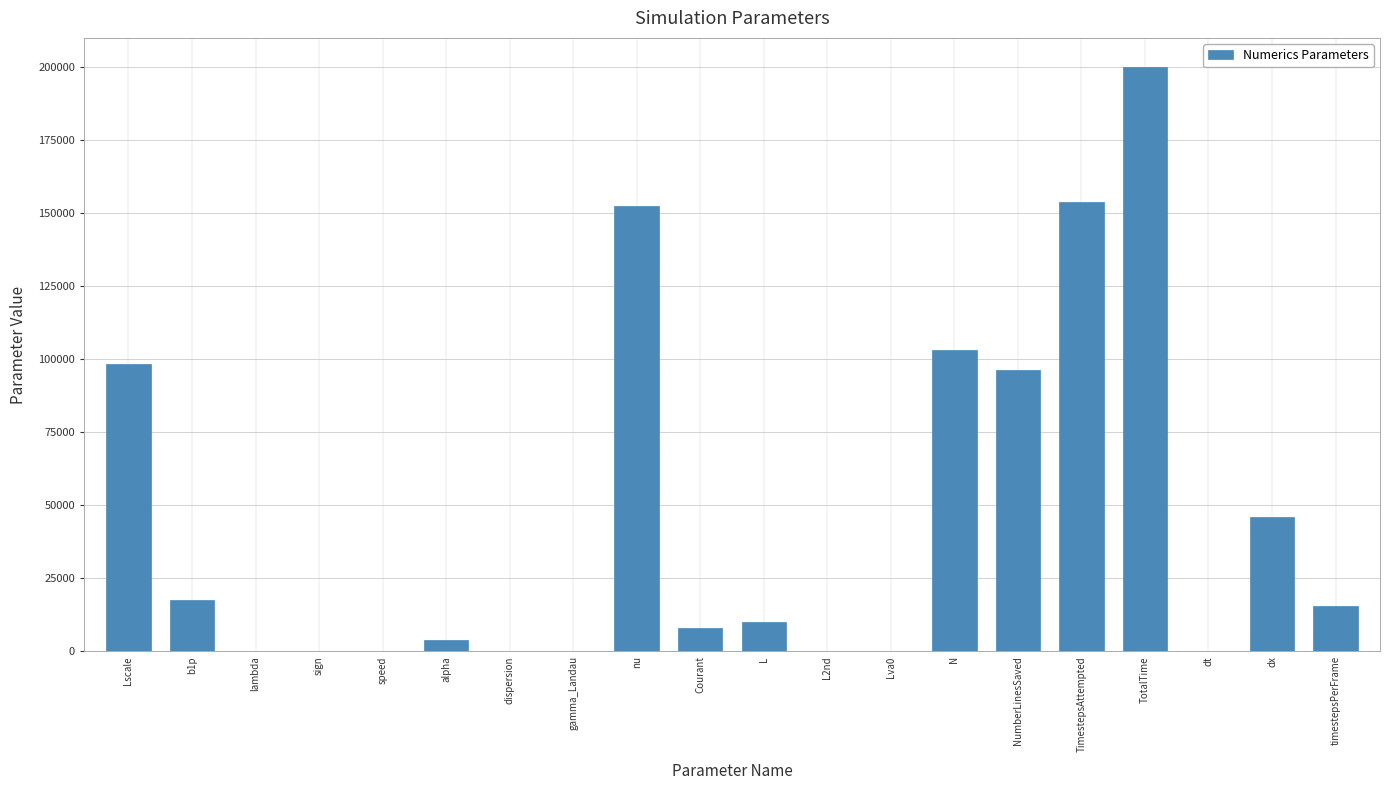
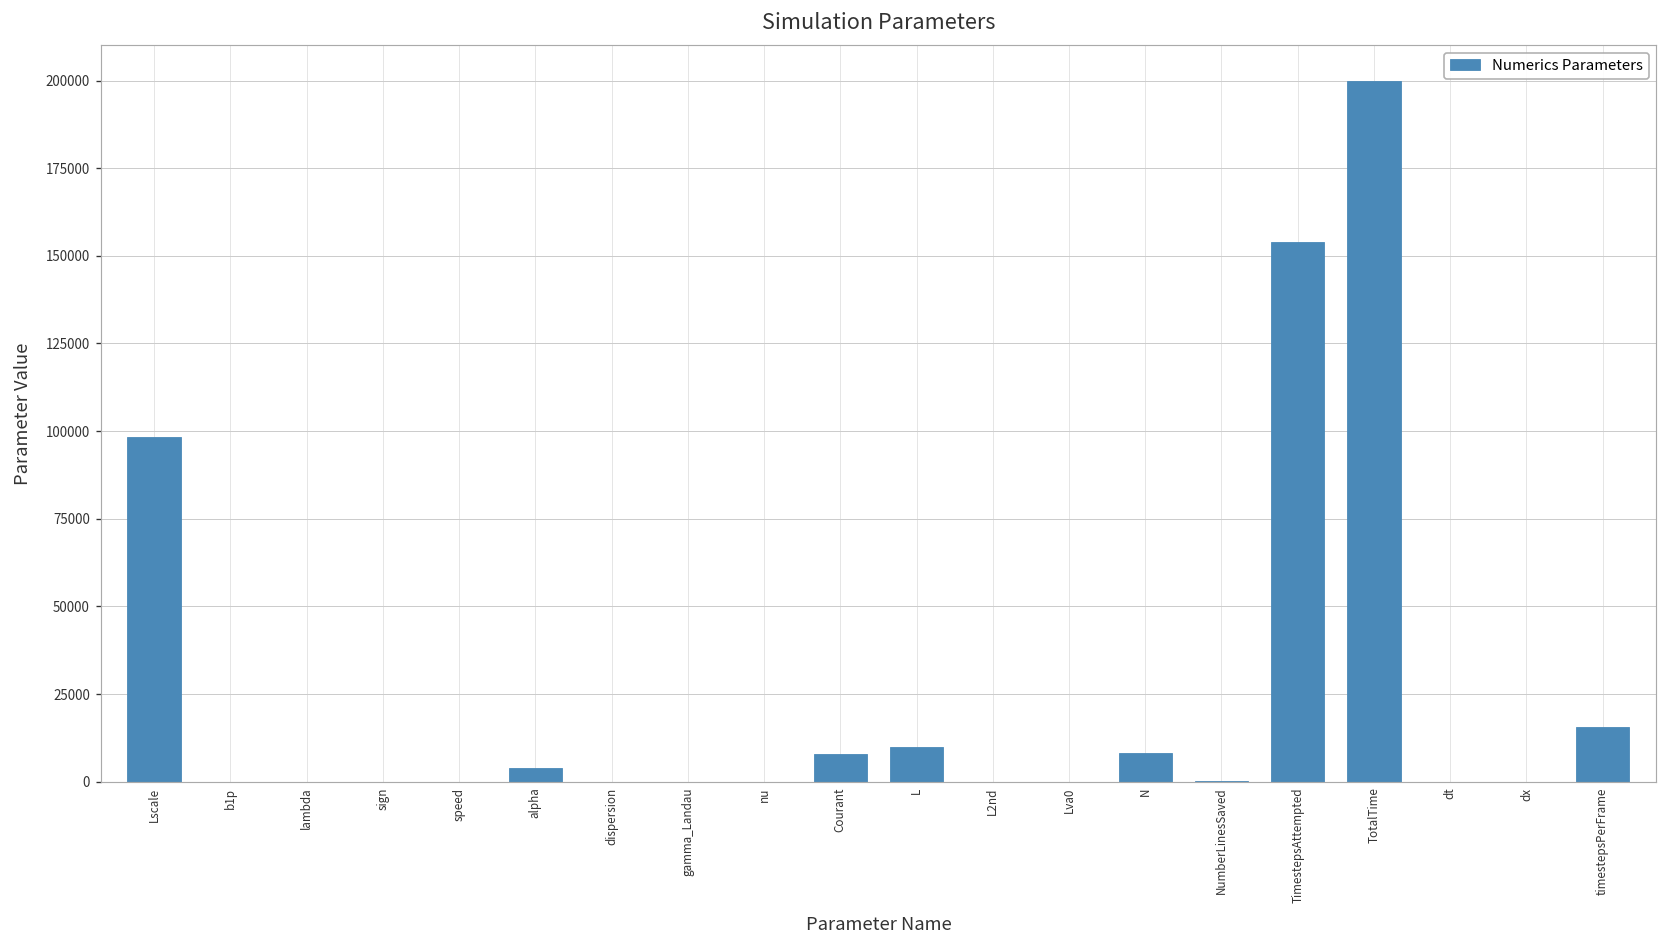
b1p: 17000 -> 0
nu: 153000 -> 0
N: 103000 -> 8000
NumberLinesSaved: 96000 -> 0
dx: 46000 -> 0
